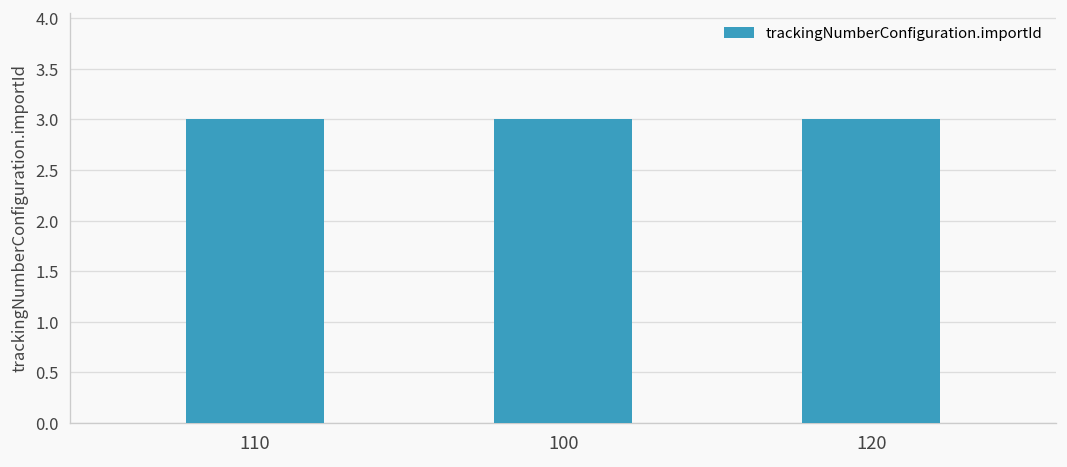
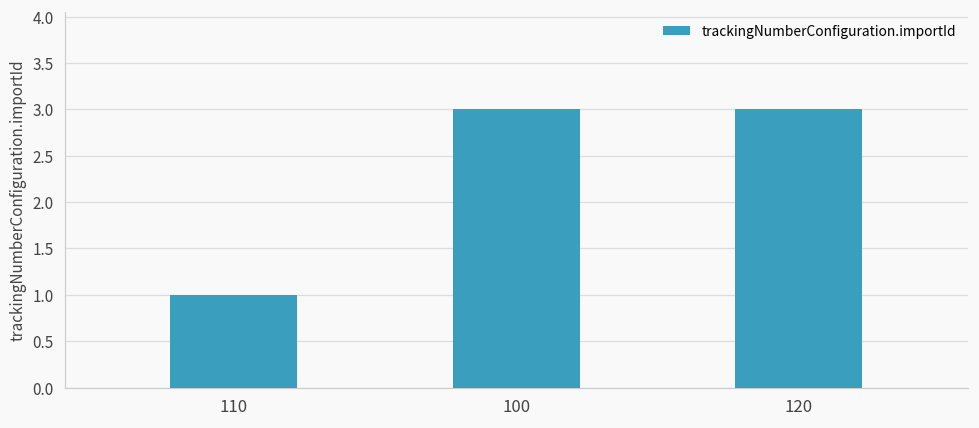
110: 3 -> 1
